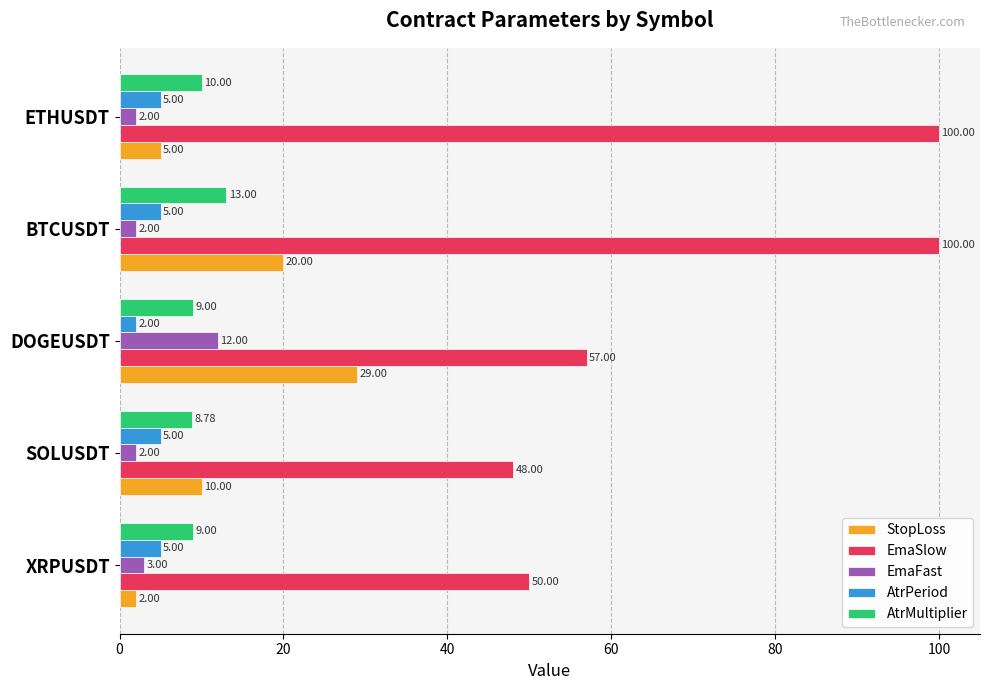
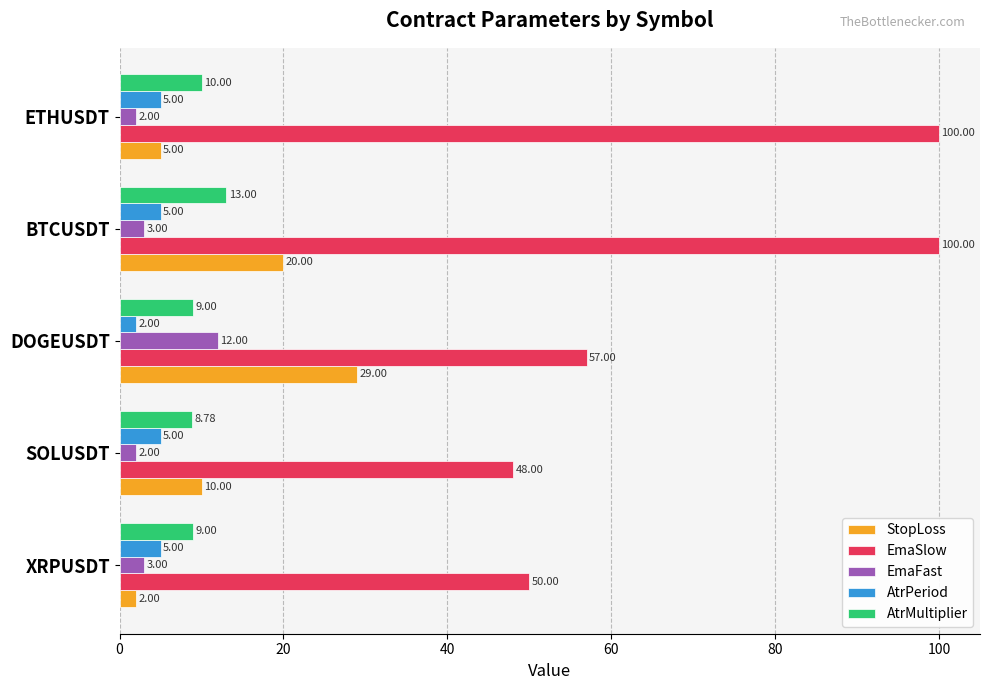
EmaFast, BTCUSDT: 2.00 -> 3.00
